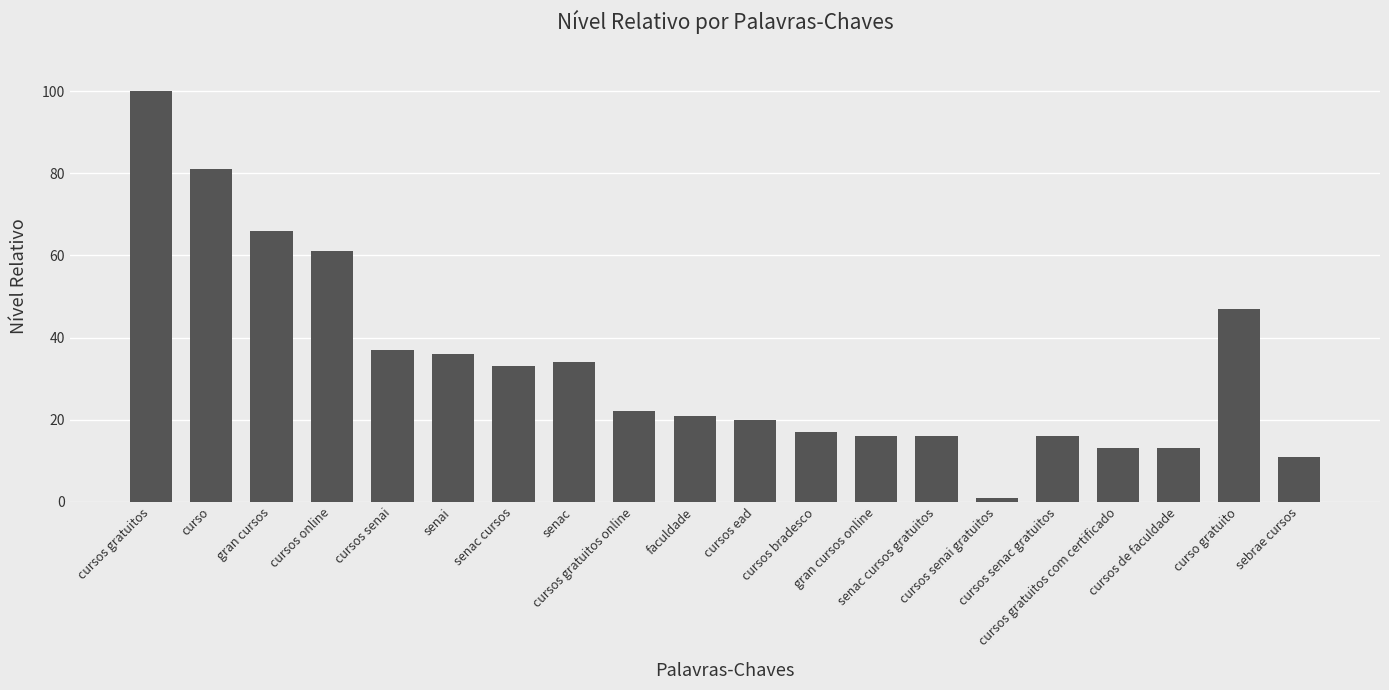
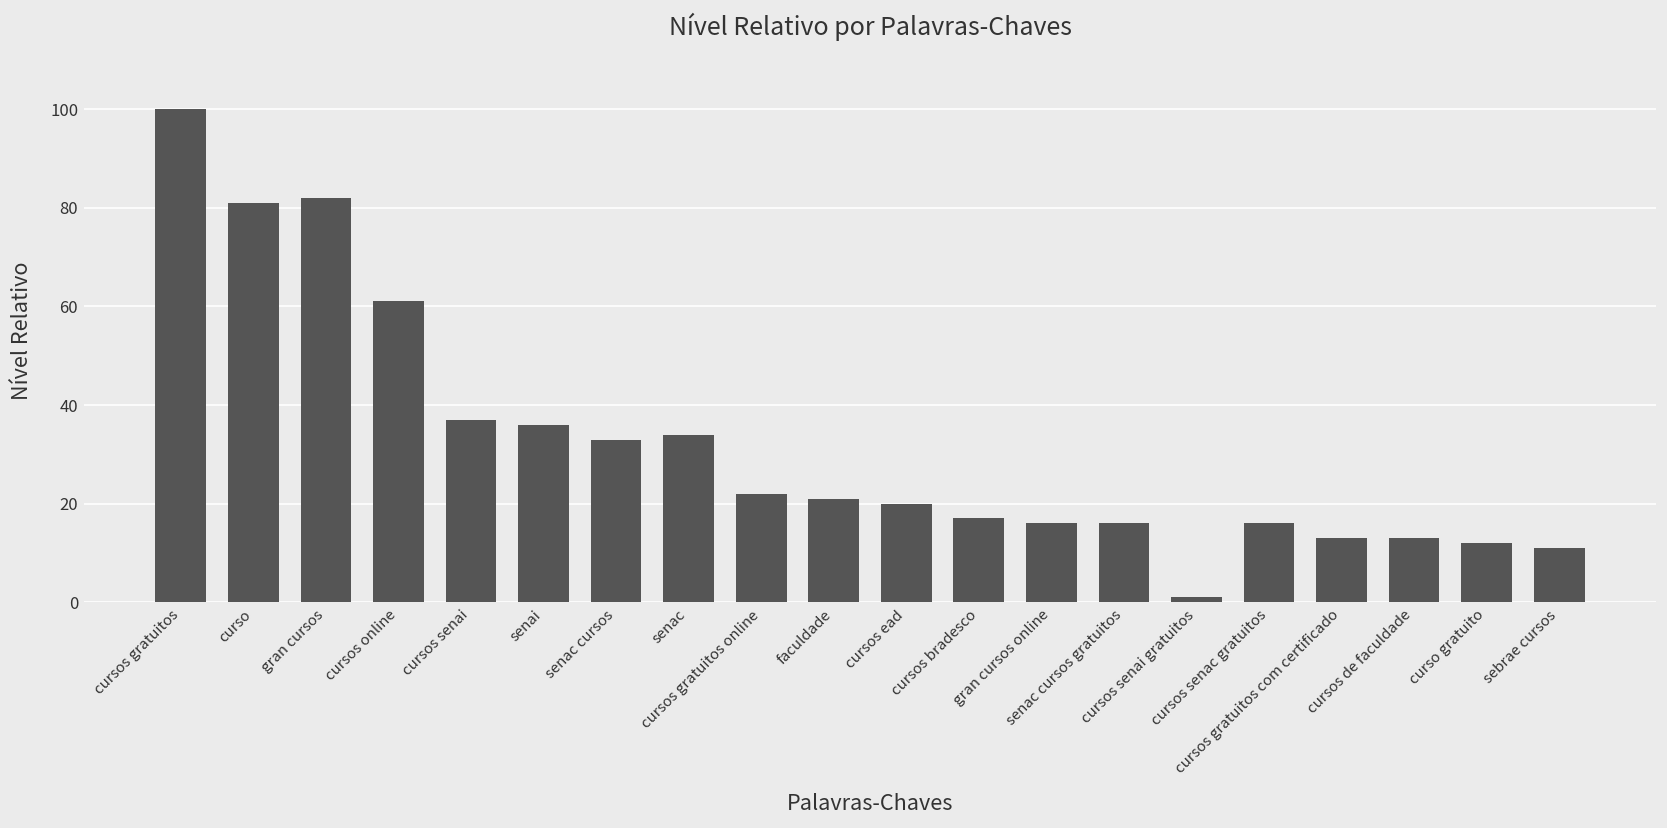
gran cursos: 66 -> 82
curso gratuito: 47 -> 12
